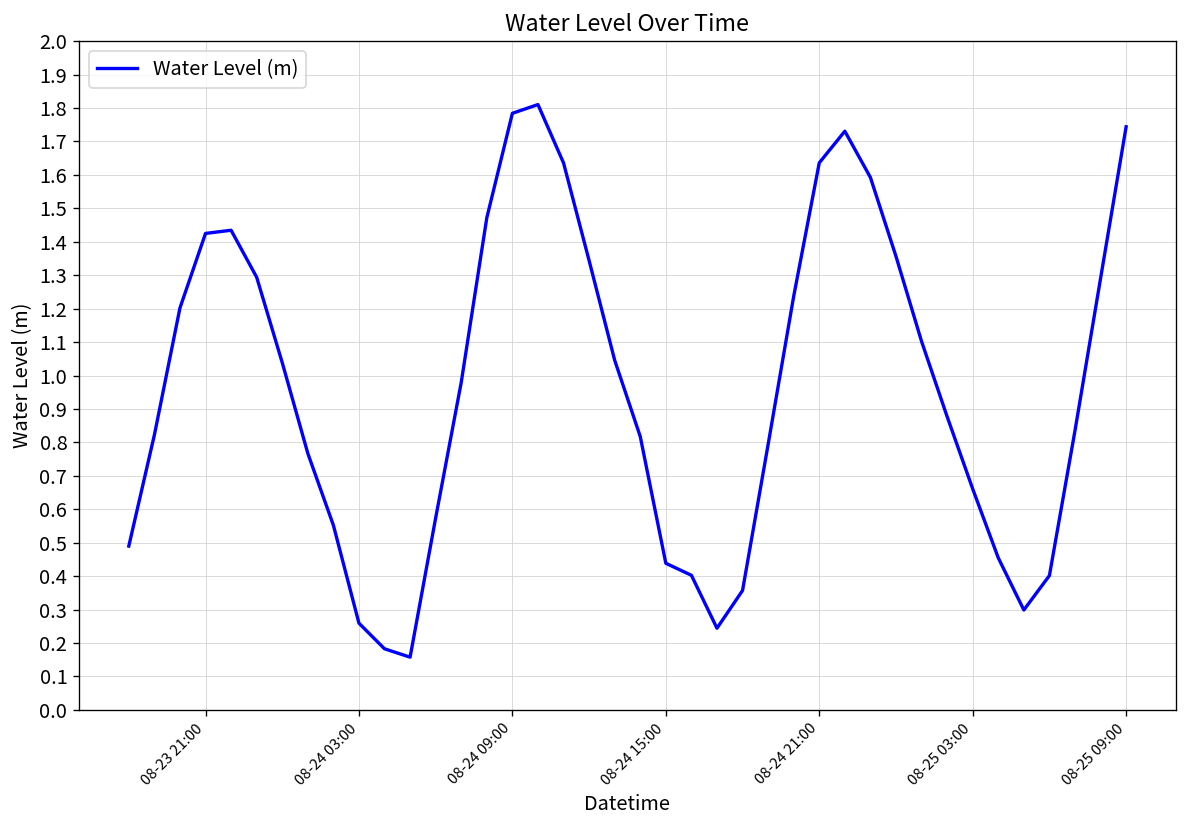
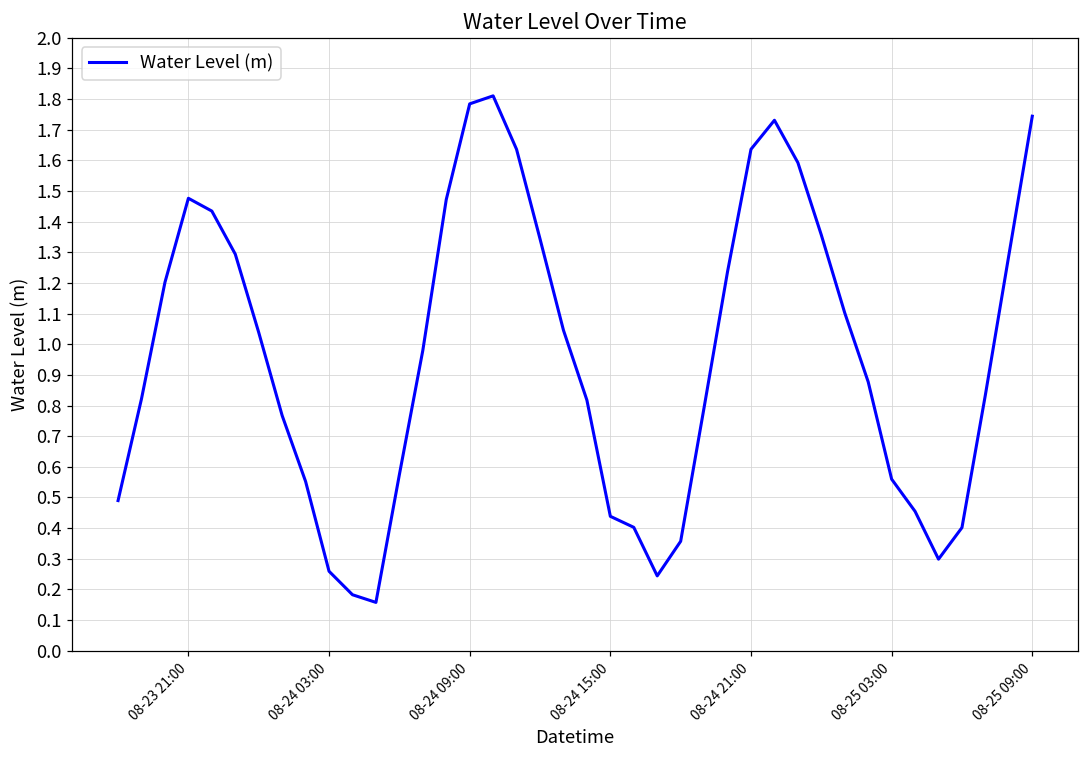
08-23 21:00: 1.43 -> 1.48
08-25 03:00: 0.66 -> 0.56
